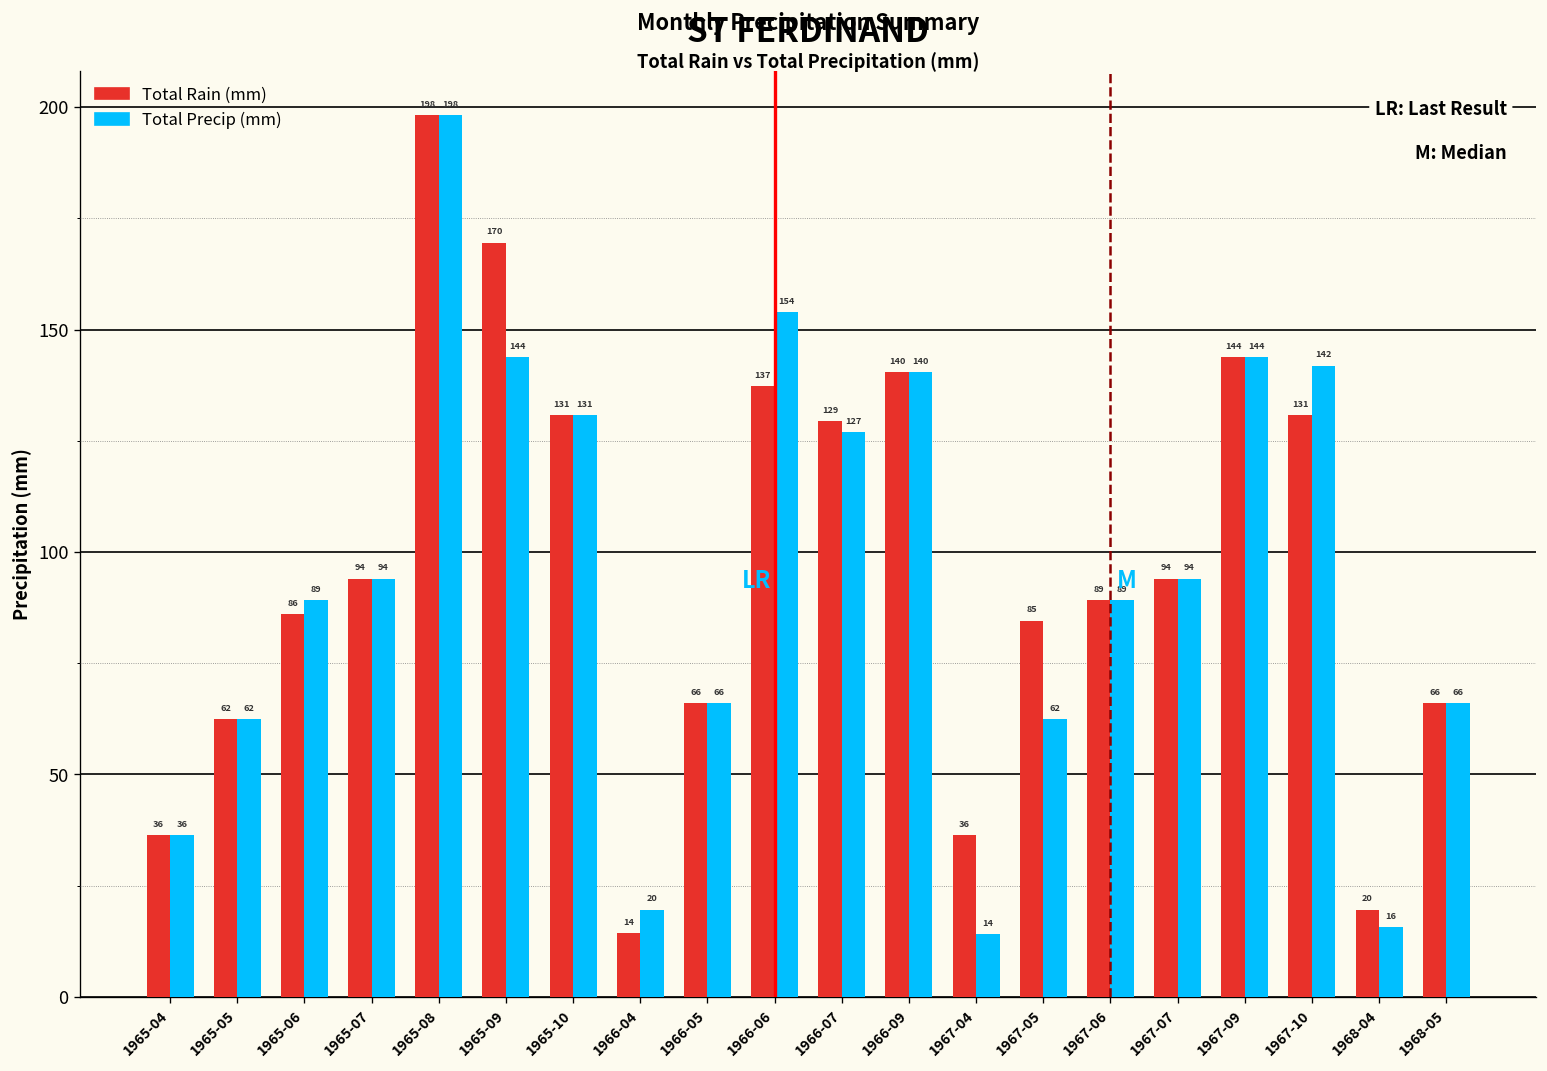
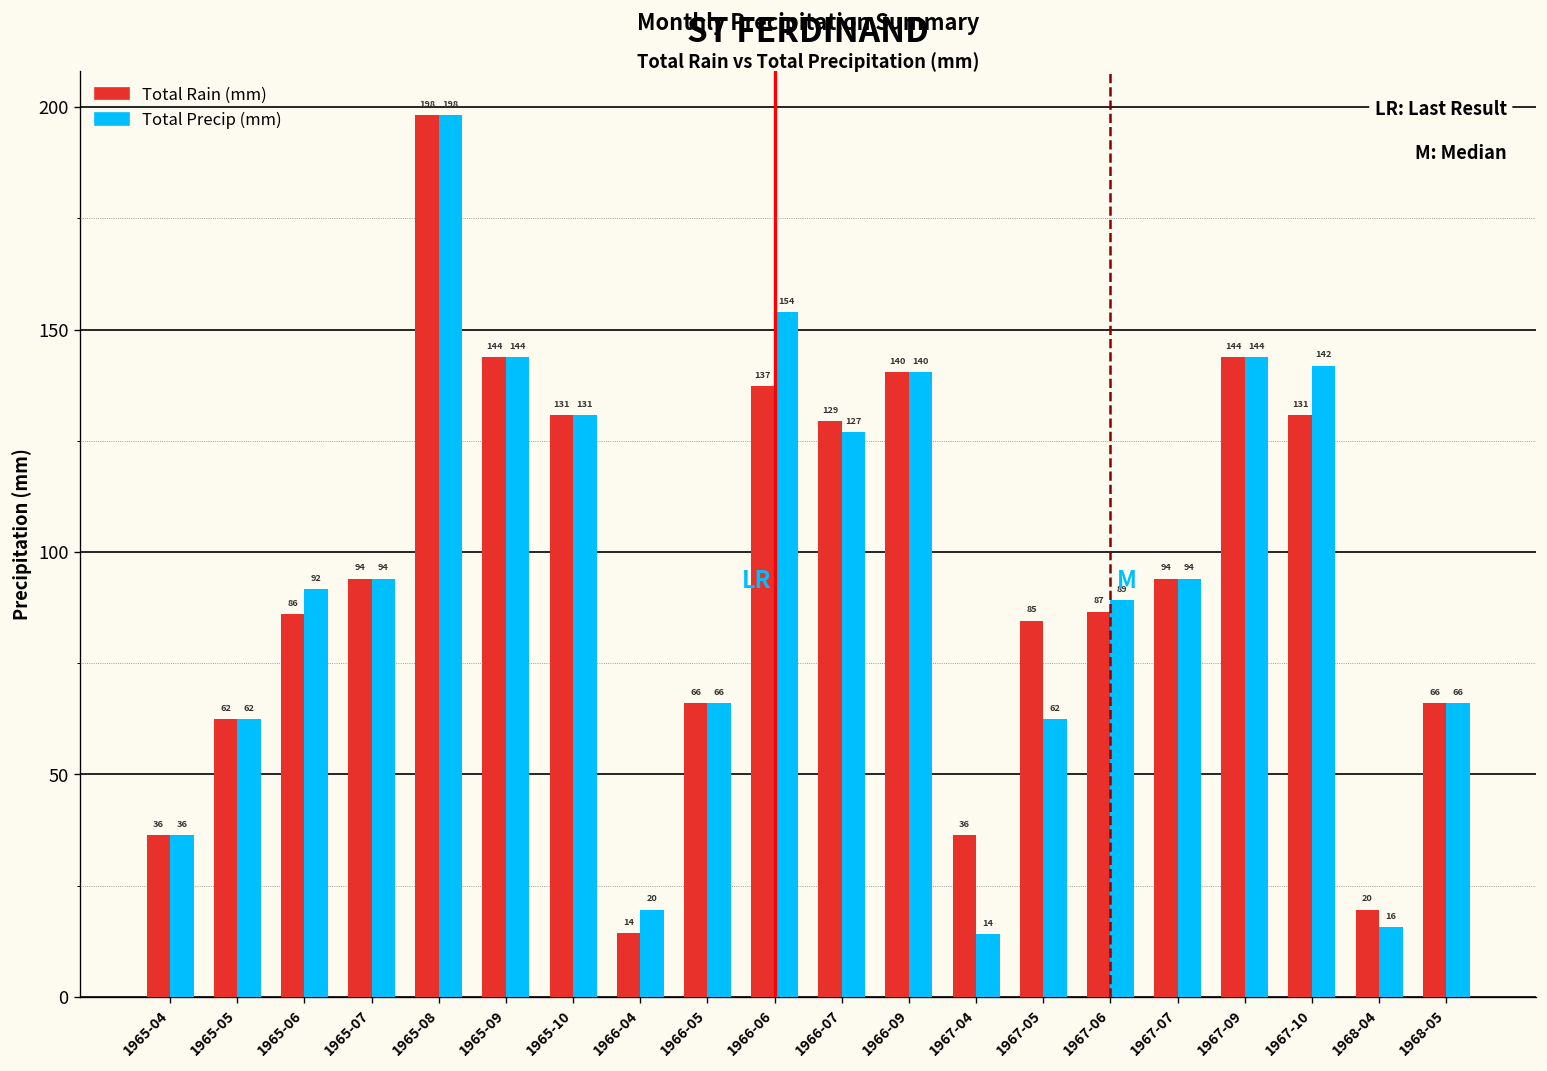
Total Precip (mm), 1965-06: 89 -> 92
Total Rain (mm), 1965-09: 170 -> 144
Total Rain (mm), 1967-06: 89 -> 87
